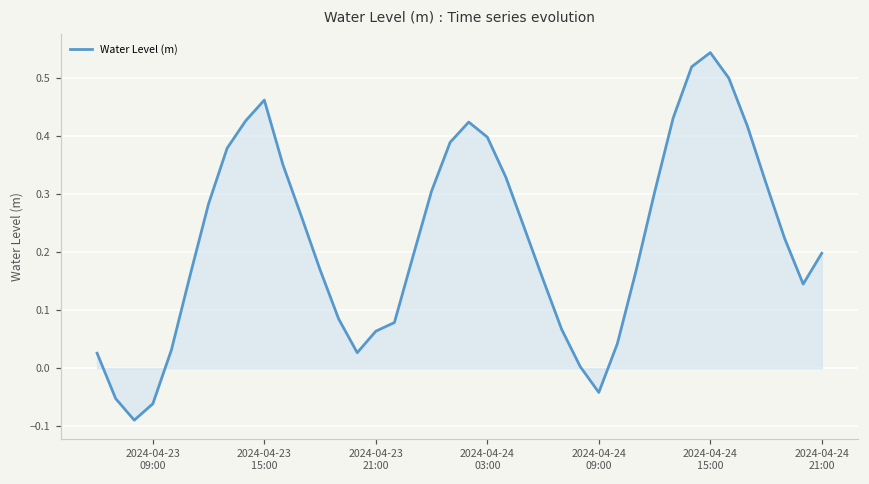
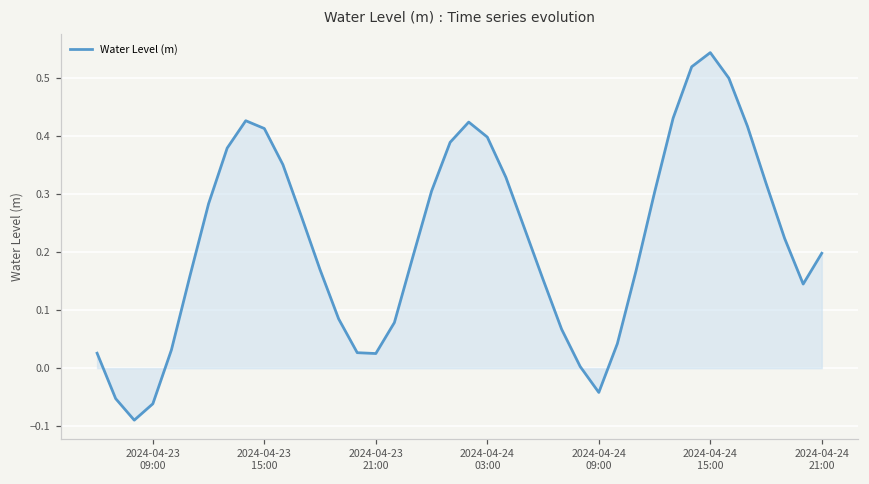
Water Level (m), 2024-04-23 15:00: 0.46 -> 0.41
Water Level (m), 2024-04-23 21:00: 0.06 -> 0.03
